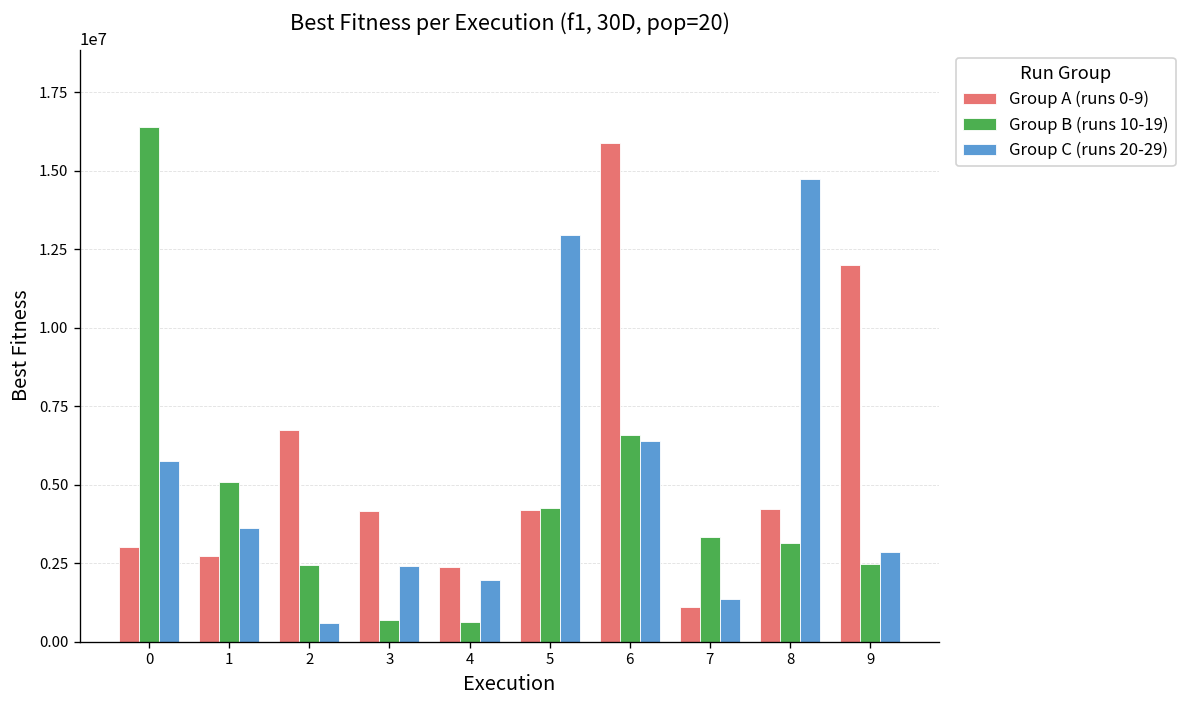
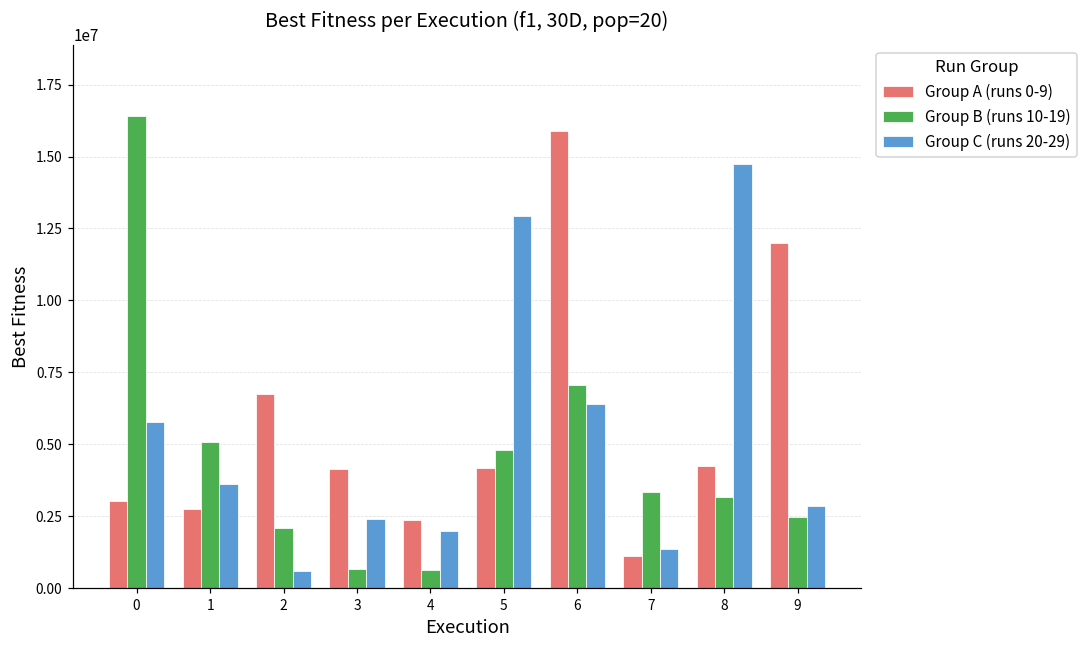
Group B (runs 10-19), 2: 2400000 -> 2100000
Group B (runs 10-19), 5: 4300000 -> 4800000
Group B (runs 10-19), 6: 6600000 -> 7000000
